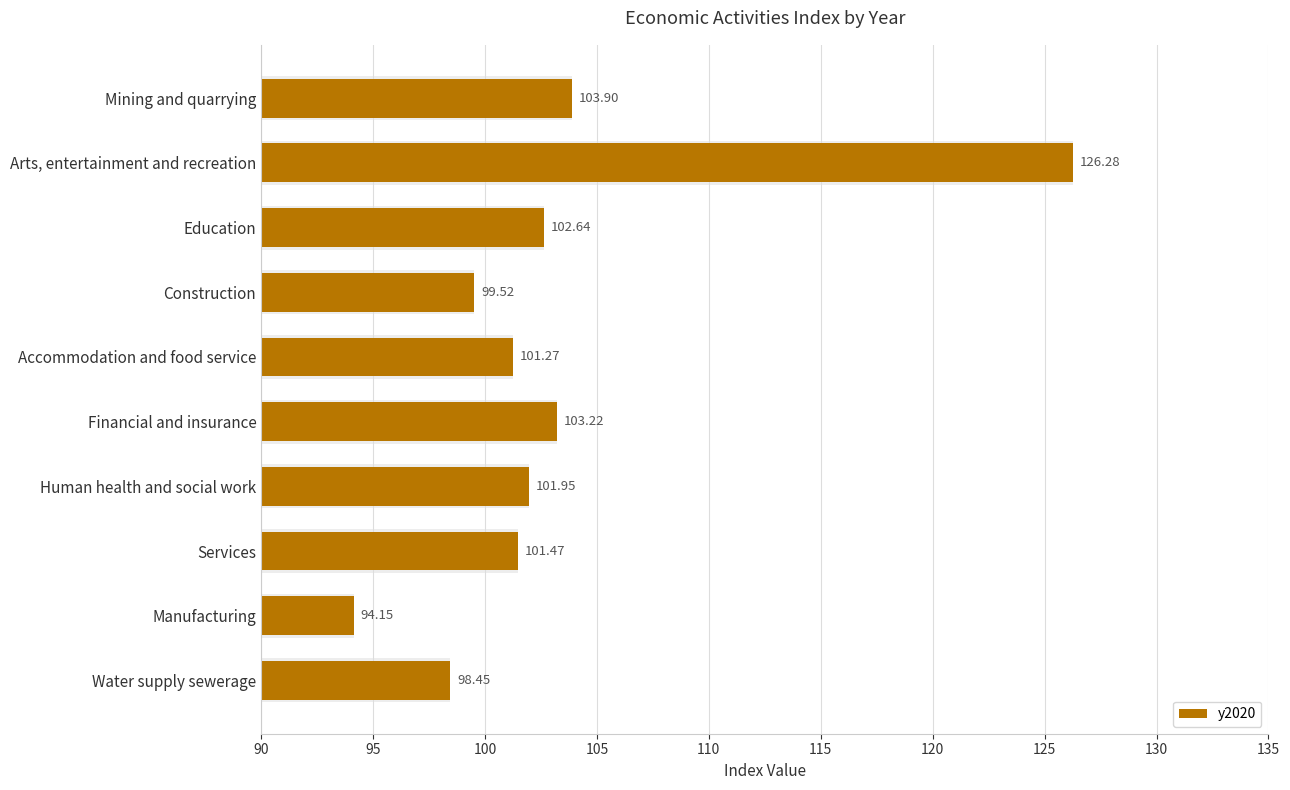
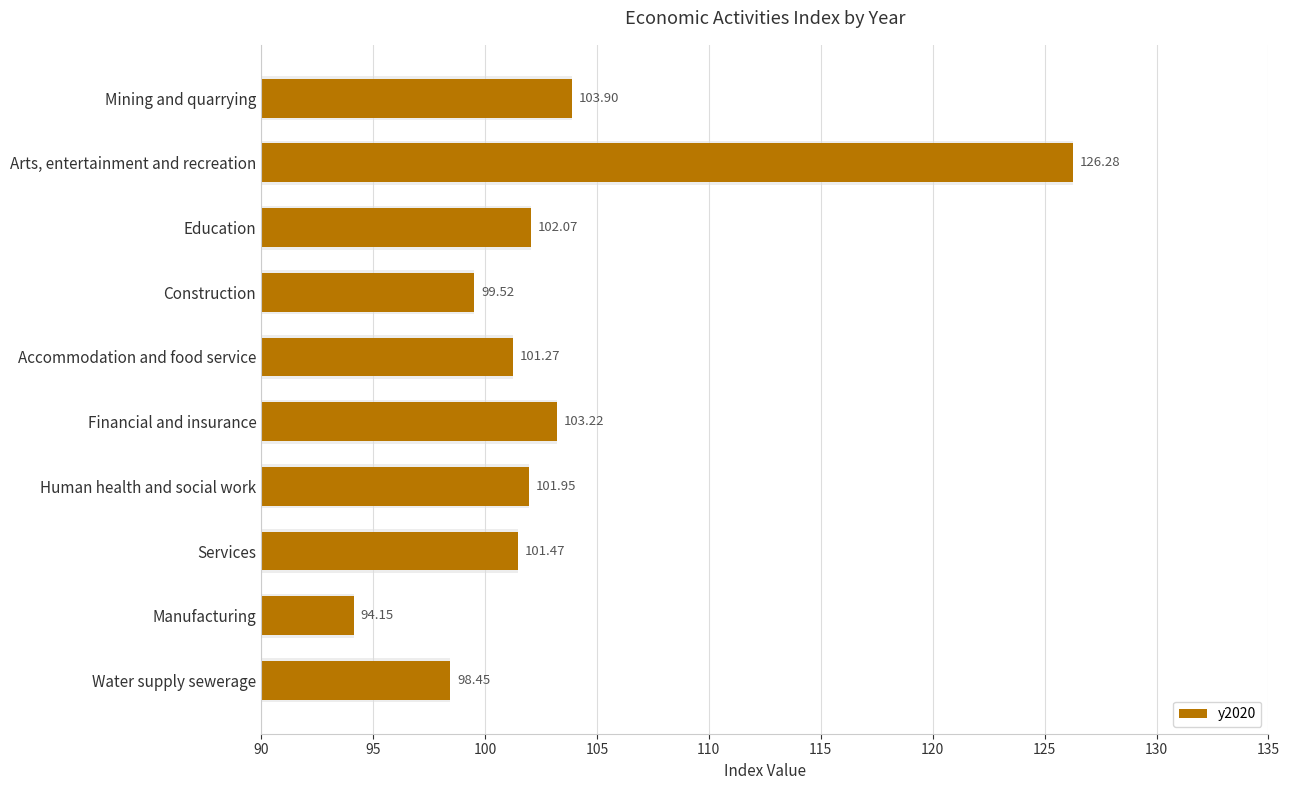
y2020, Education: 102.64 -> 102.07
